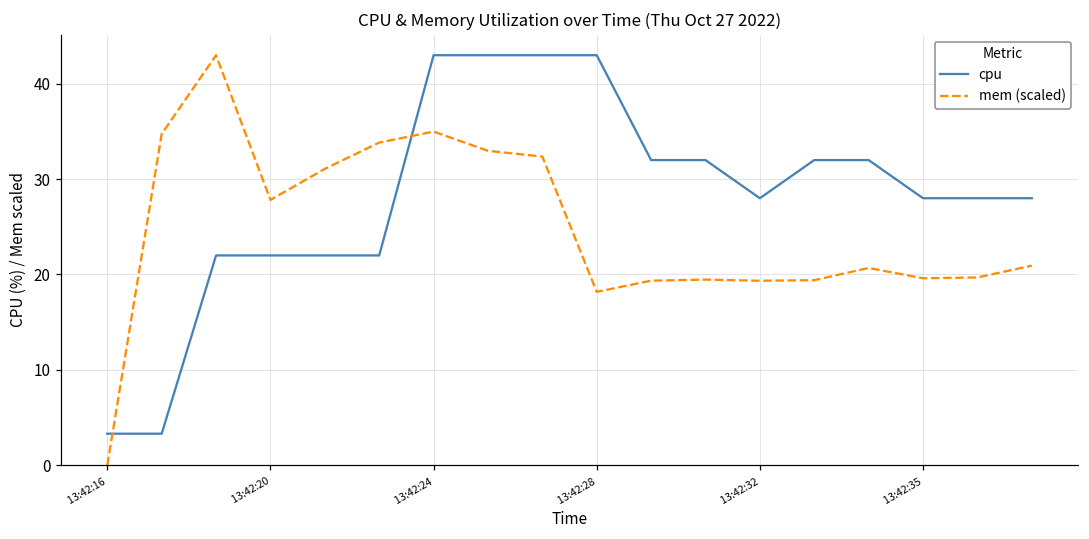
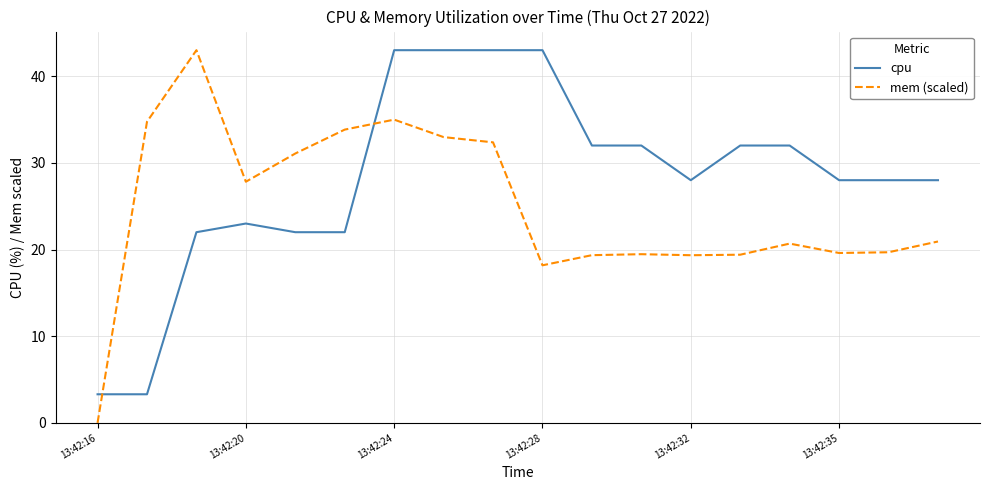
cpu, 13:42:20: 22 -> 23
